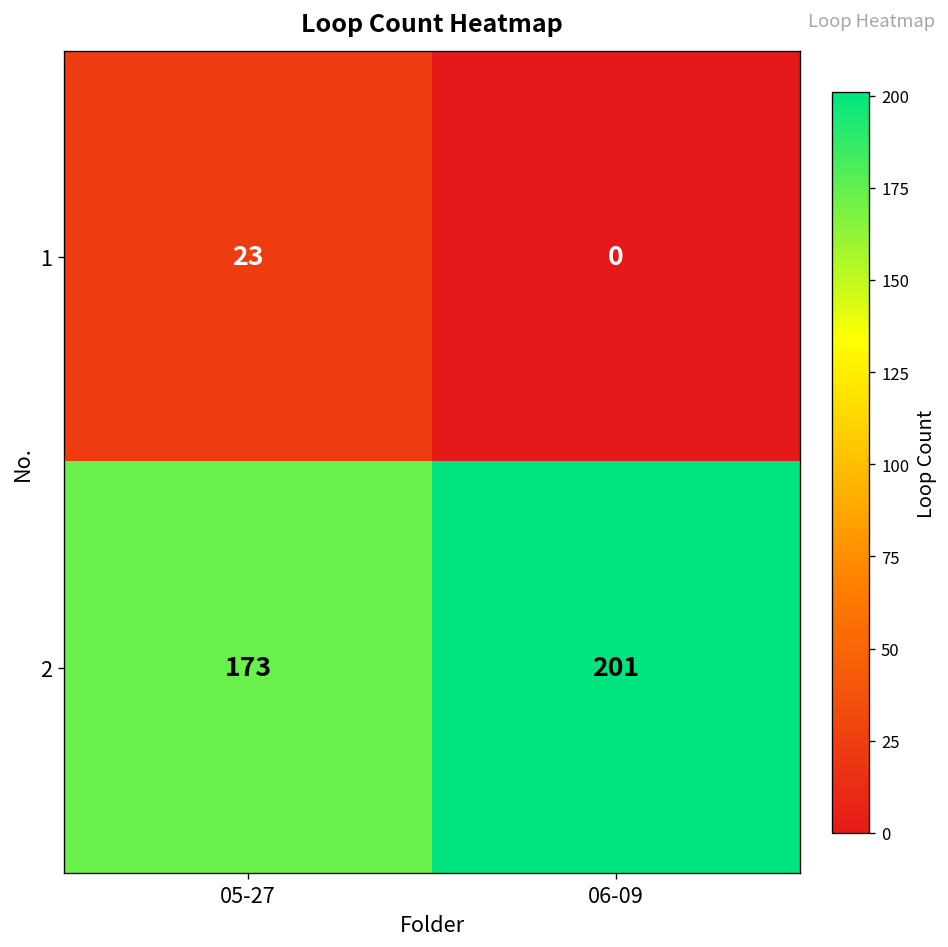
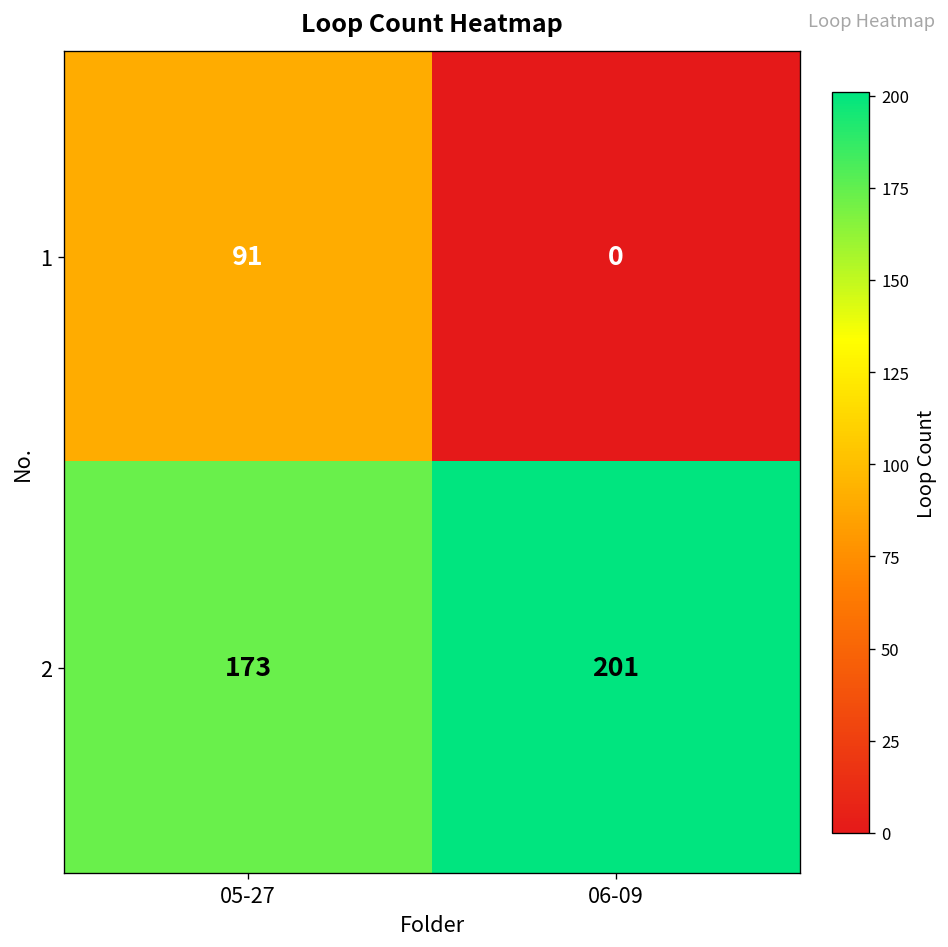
1, 05-27: 23 -> 91
